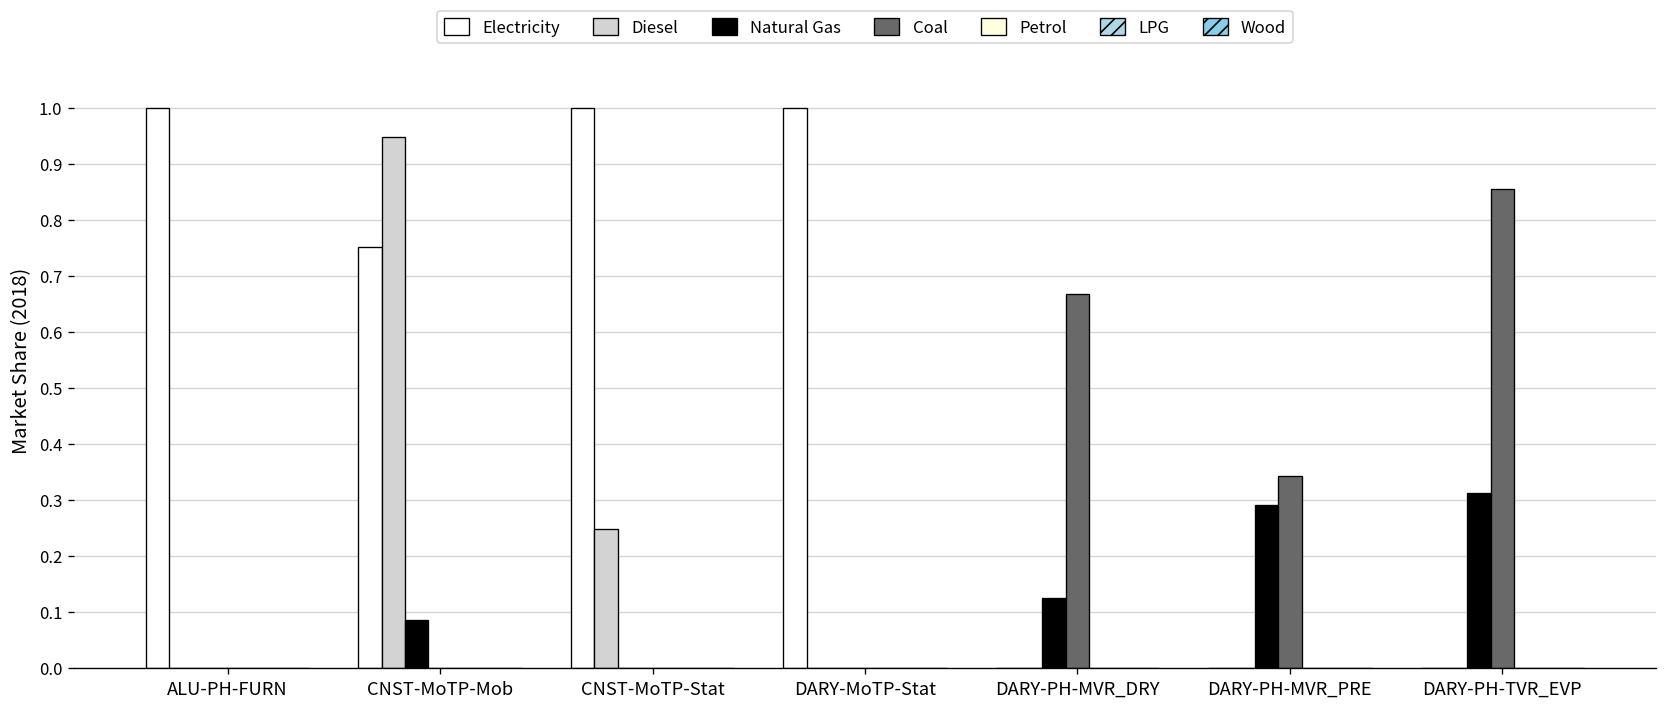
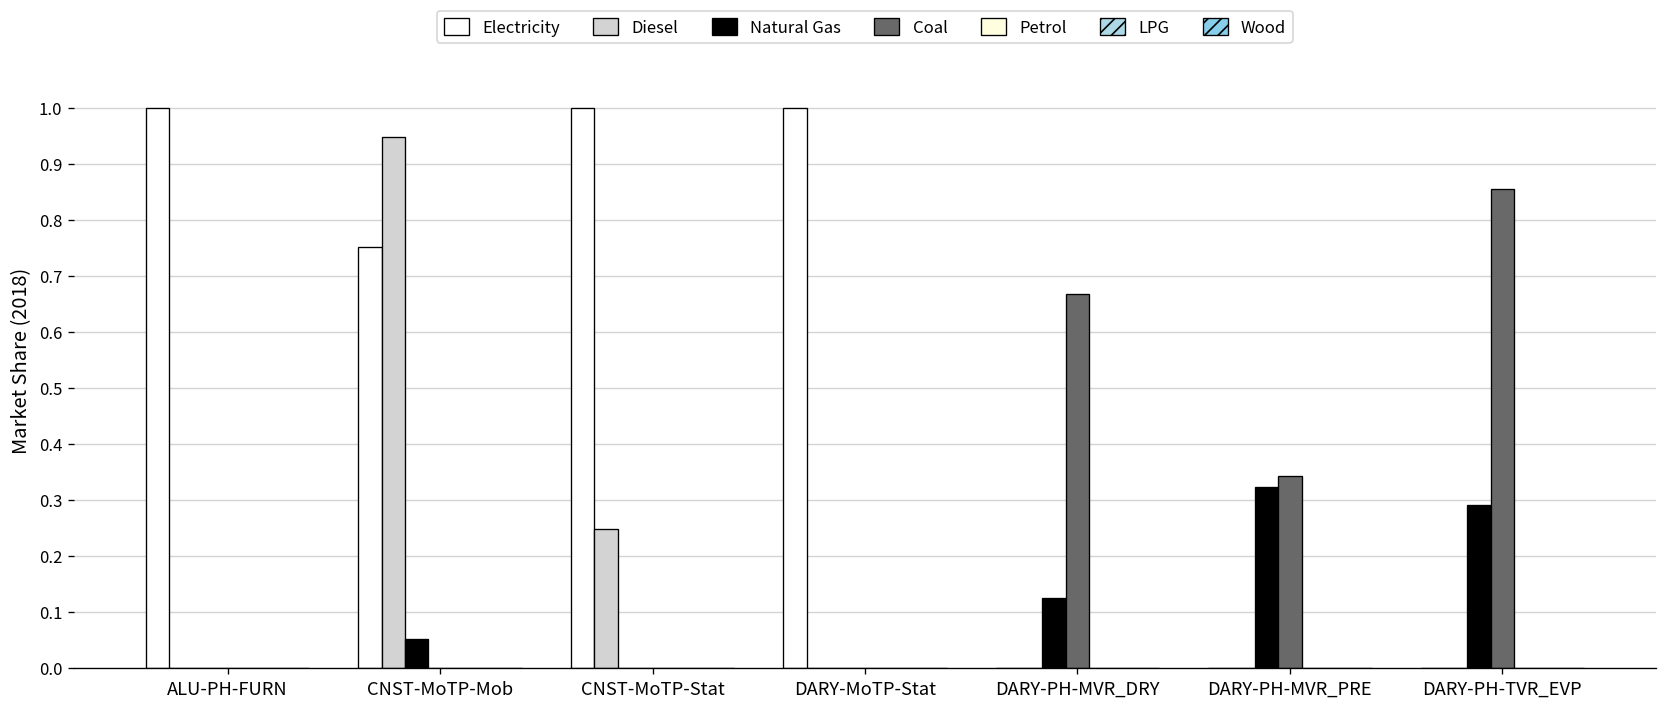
Natural Gas, CNST-MoTP-Mob: 0.09 -> 0.05
Natural Gas, DARY-PH-MVR_PRE: 0.29 -> 0.32
Natural Gas, DARY-PH-TVR_EVP: 0.31 -> 0.29
